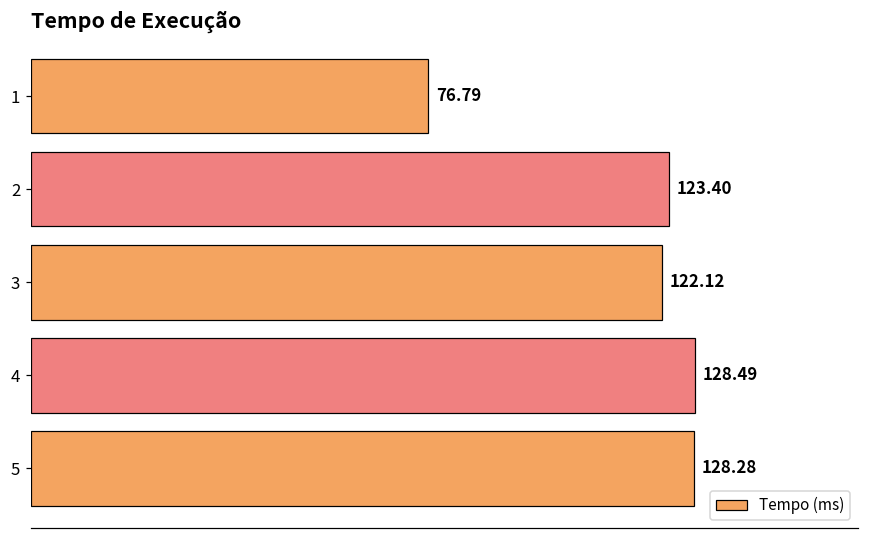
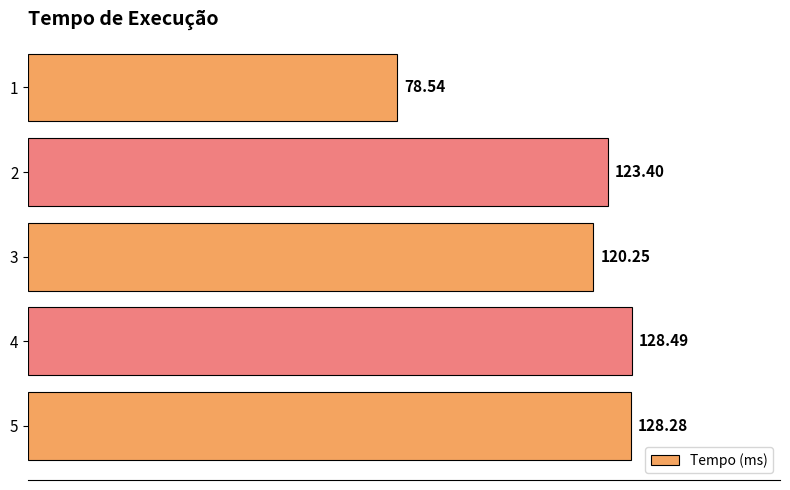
1: 76.79 -> 78.54
3: 122.12 -> 120.25
